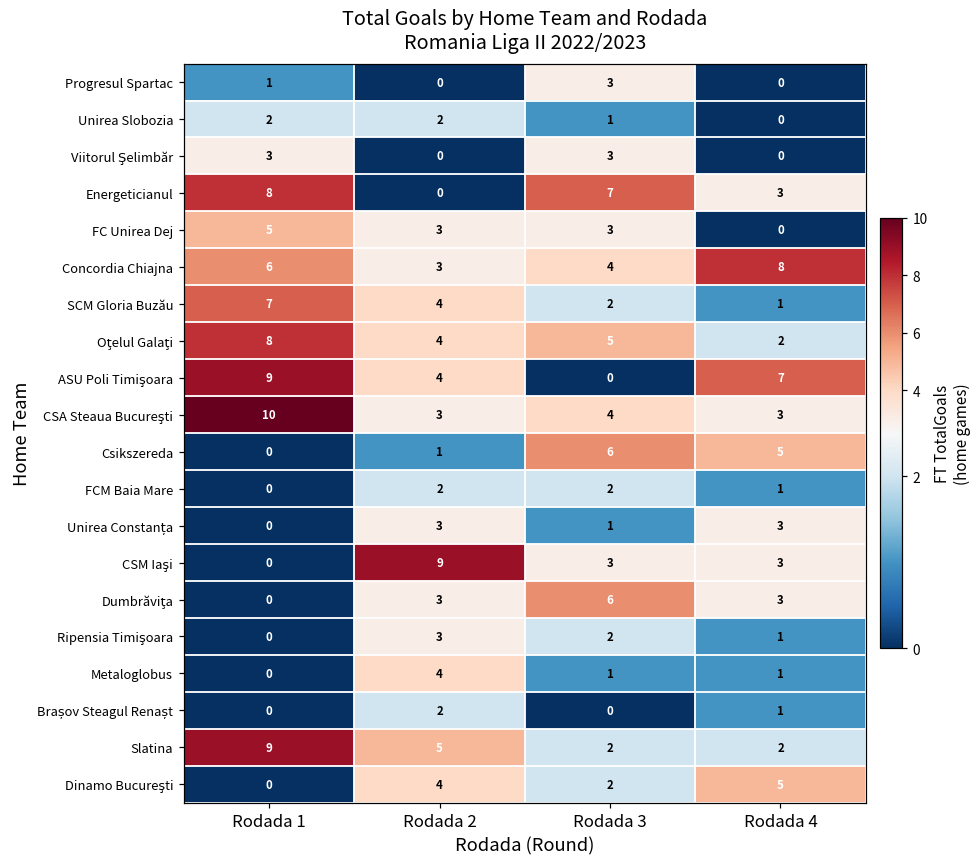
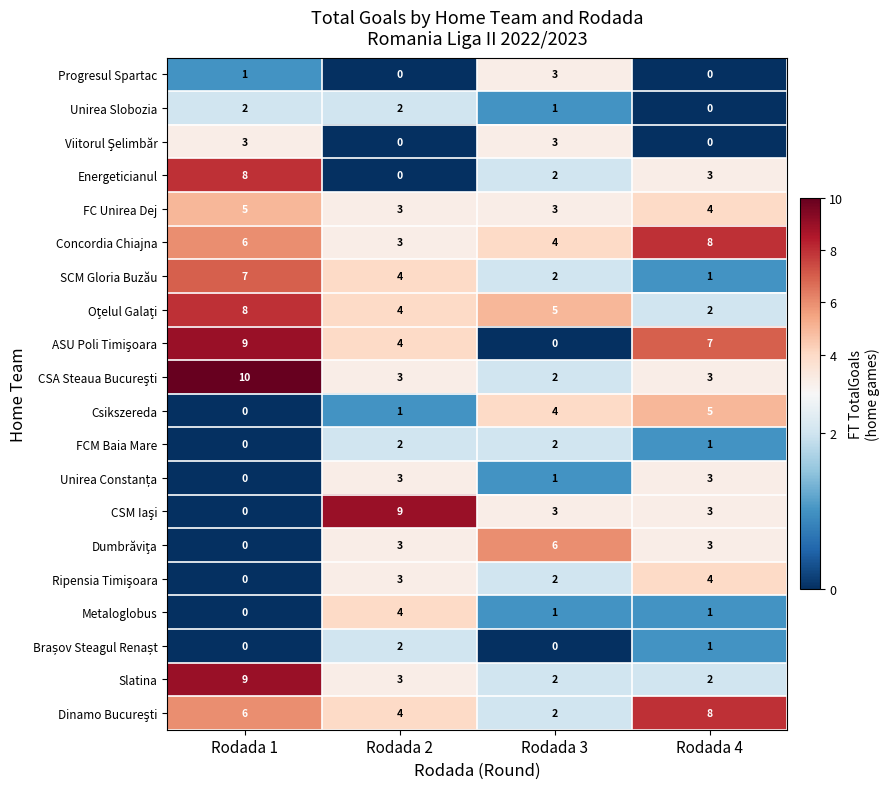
Energeticianul, Rodada 3: 7 -> 2
FC Unirea Dej, Rodada 4: 0 -> 4
CSA Steaua Bucureşti, Rodada 3: 4 -> 2
Csikszereda, Rodada 3: 6 -> 4
Ripensia Timişoara, Rodada 4: 1 -> 4
Slatina, Rodada 2: 5 -> 3
Dinamo Bucureşti, Rodada 1: 0 -> 6
Dinamo Bucureşti, Rodada 4: 5 -> 8
